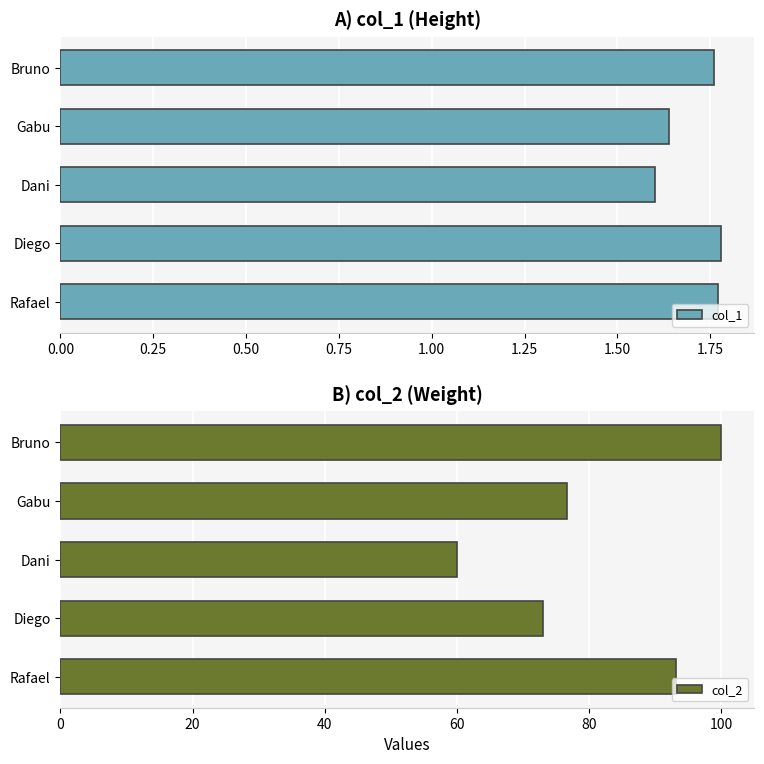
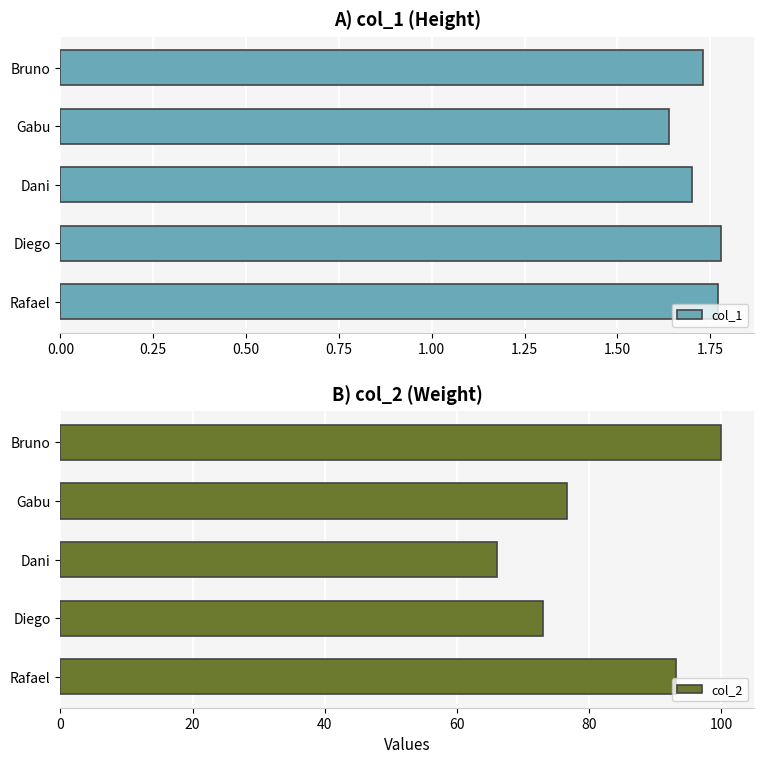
A) col_1 (Height), Bruno: 1.76 -> 1.73
A) col_1 (Height), Dani: 1.6 -> 1.7
B) col_2 (Weight), Dani: 60 -> 66
